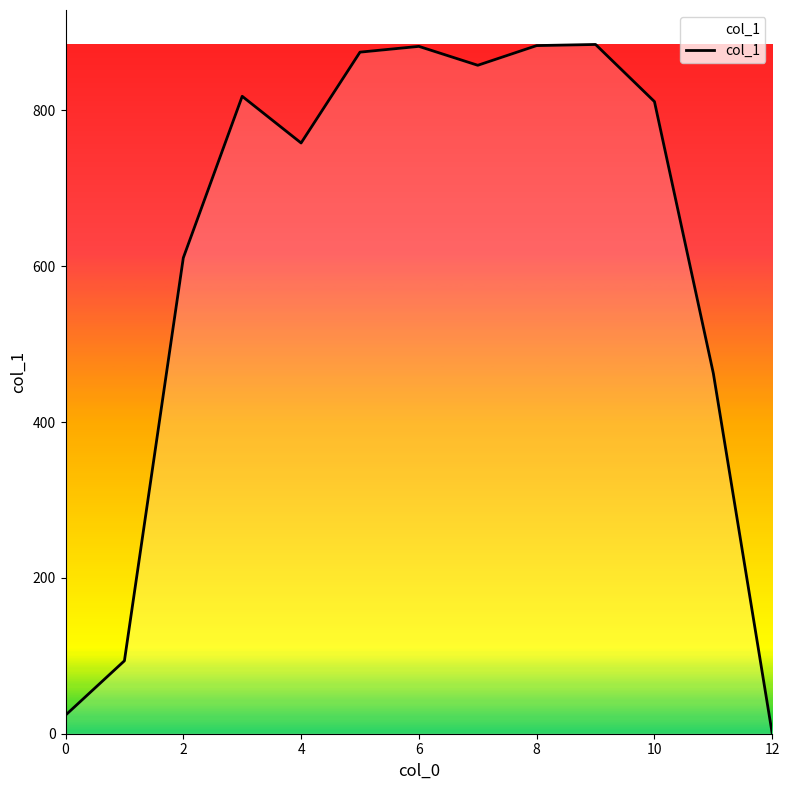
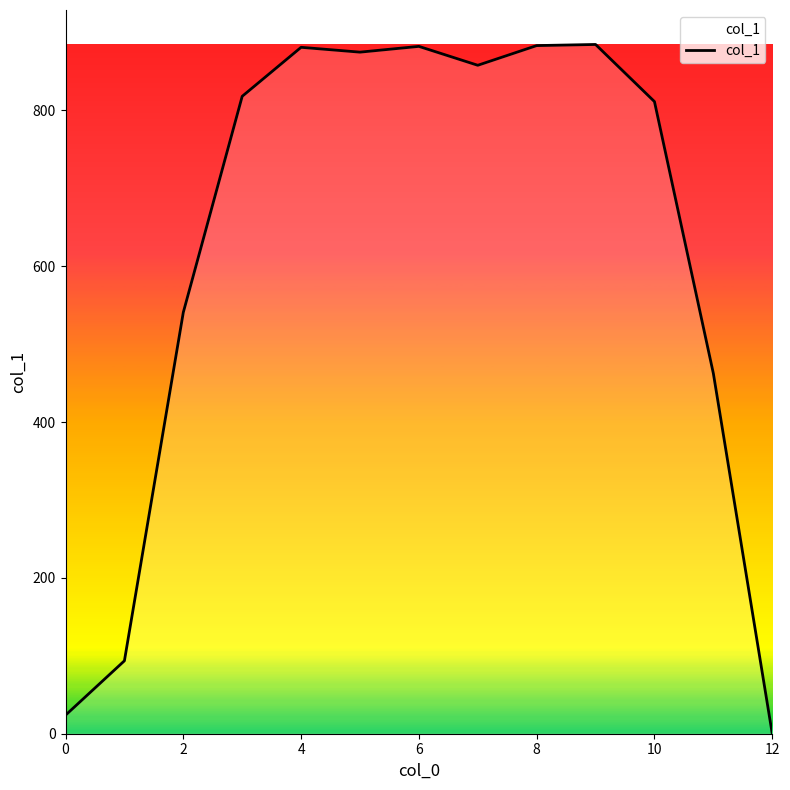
2: 610 -> 540
4: 760 -> 880
